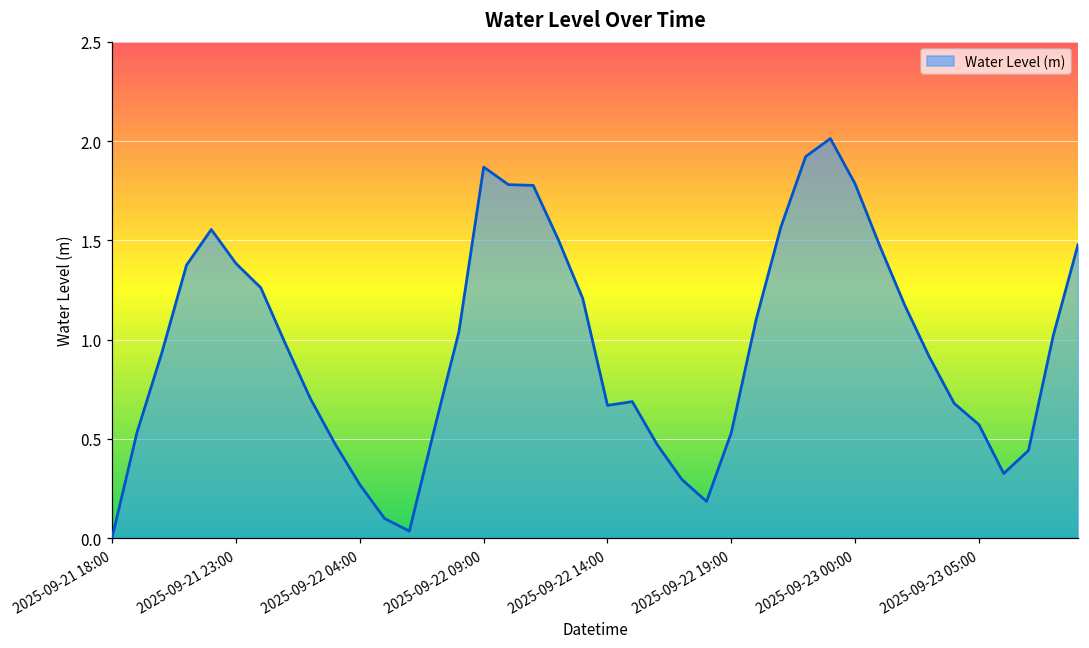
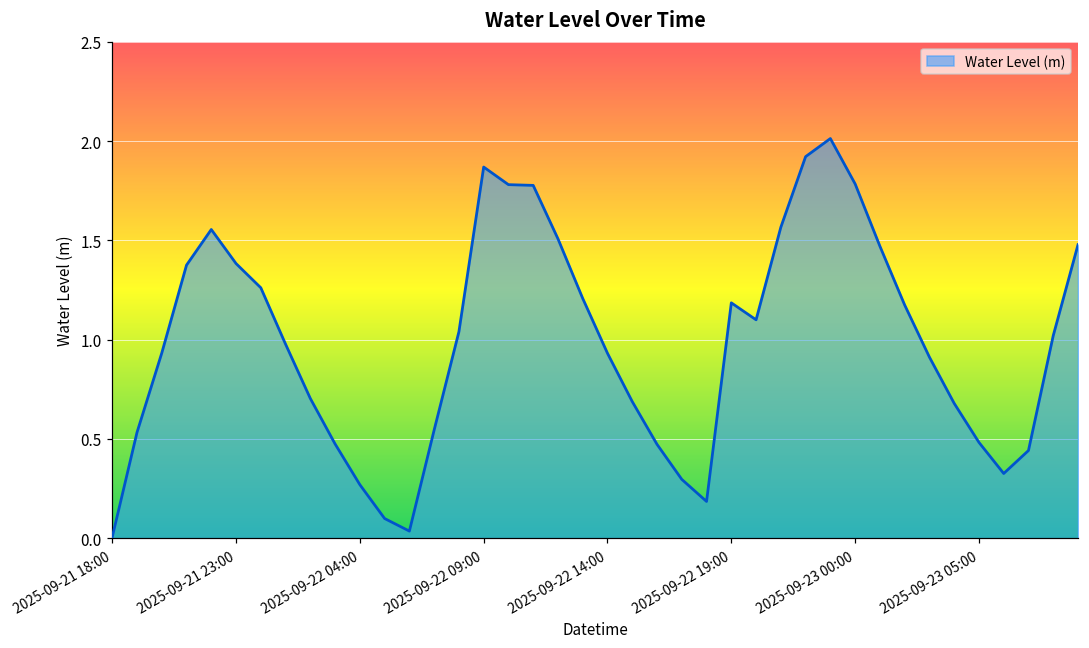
2025-09-22 14:00: 0.67 -> 0.93
2025-09-22 19:00: 0.53 -> 1.19
2025-09-23 05:00: 0.57 -> 0.48
